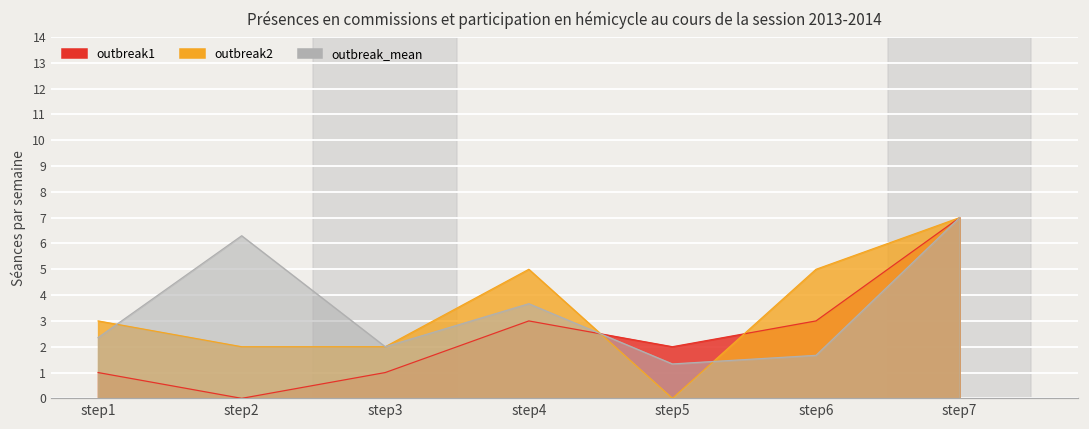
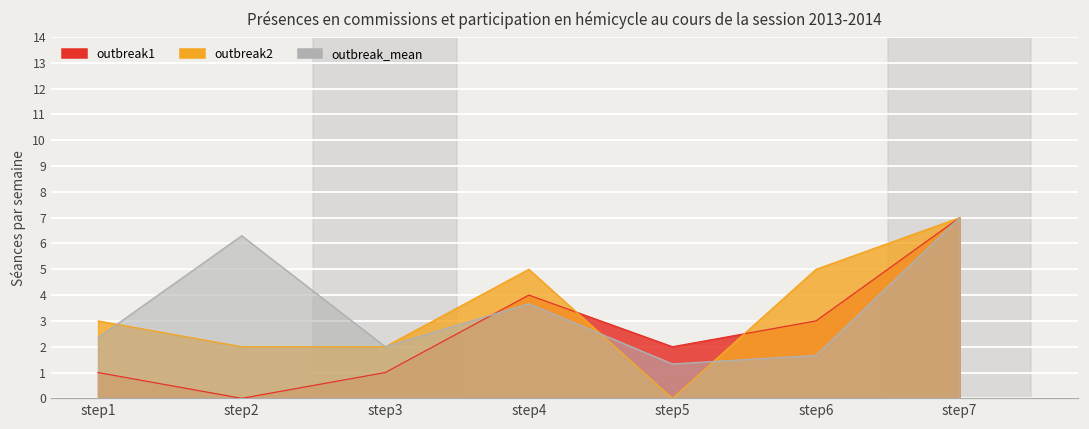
outbreak1, step4: 3 -> 4
